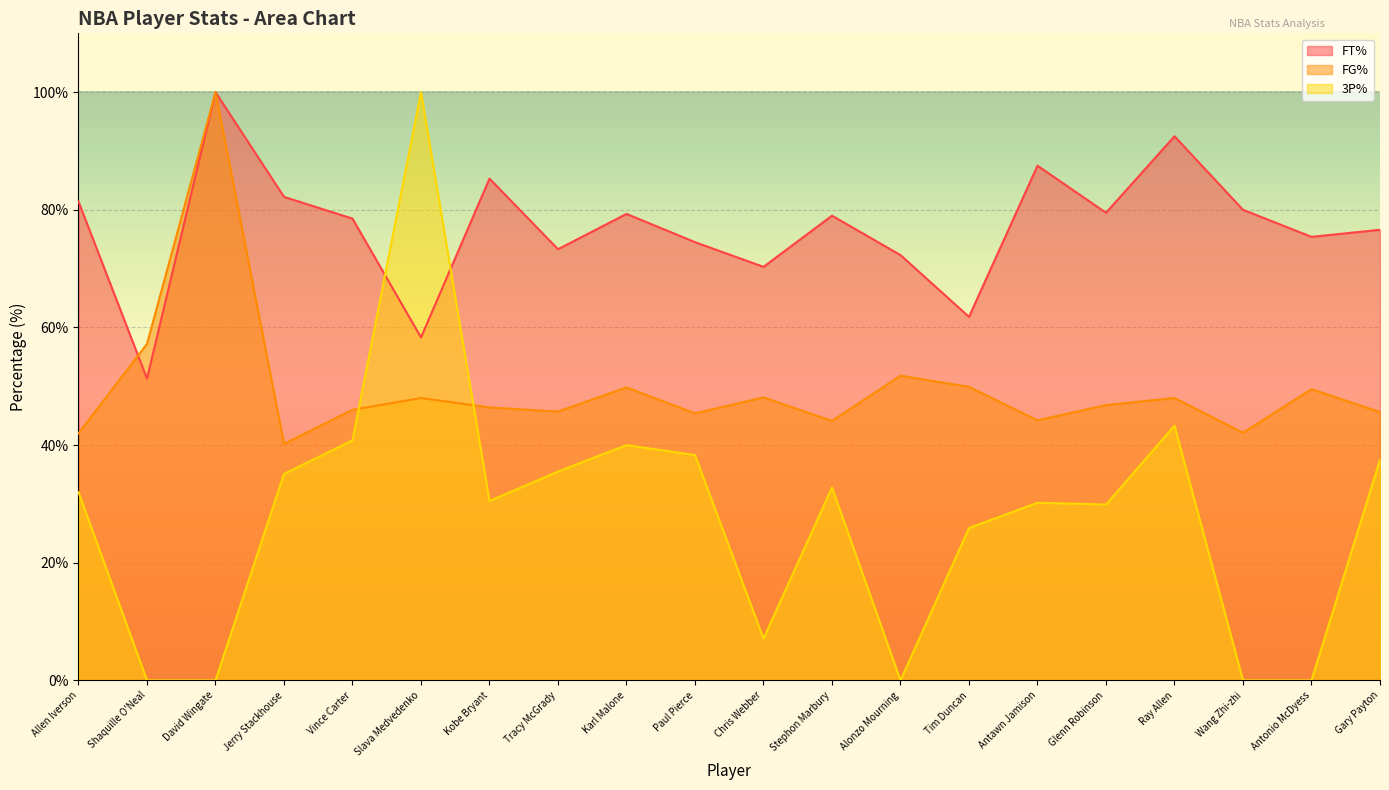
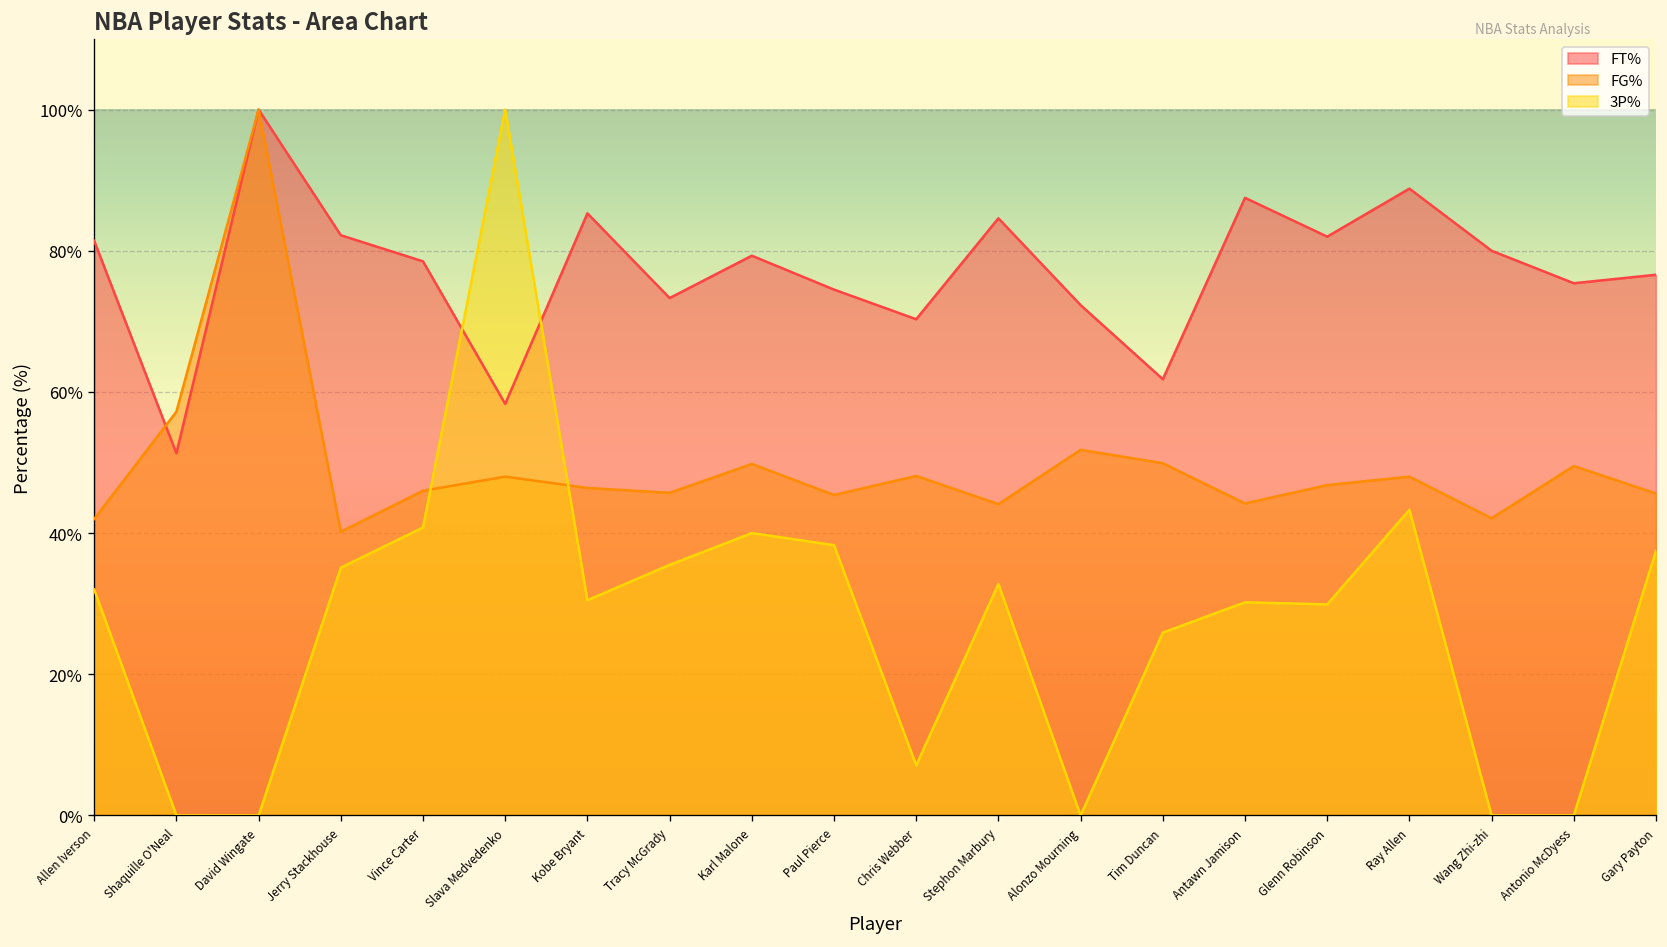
FT%, Stephon Marbury: 79% -> 85%
FT%, Glenn Robinson: 80% -> 82%
FT%, Ray Allen: 93% -> 89%
